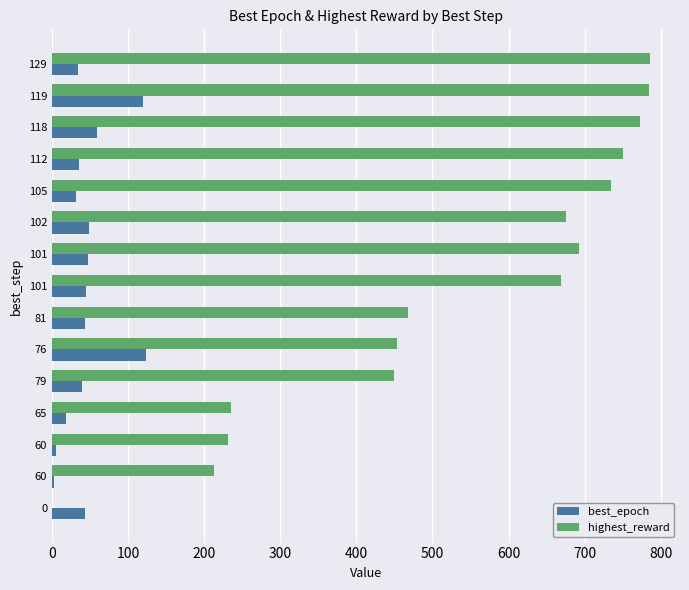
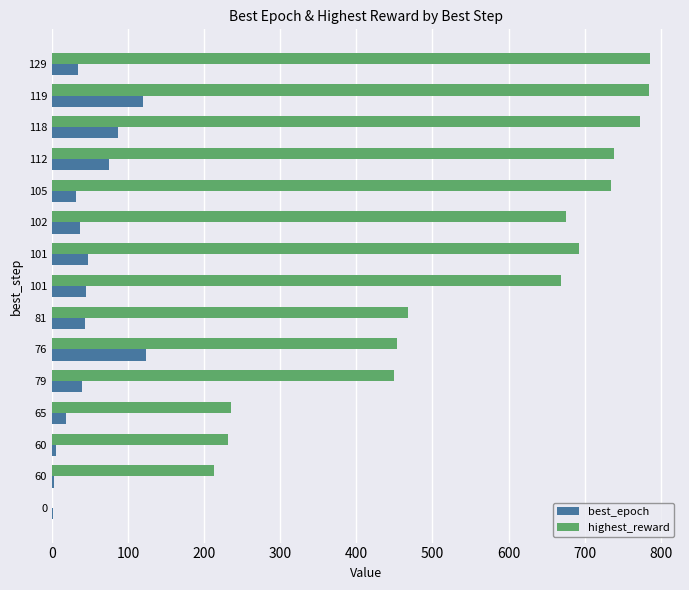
best_epoch, 118: 60 -> 90
highest_reward, 112: 750 -> 740
best_epoch, 112: 40 -> 80
best_epoch, 102: 50 -> 40
best_epoch, 0: 40 -> 0
